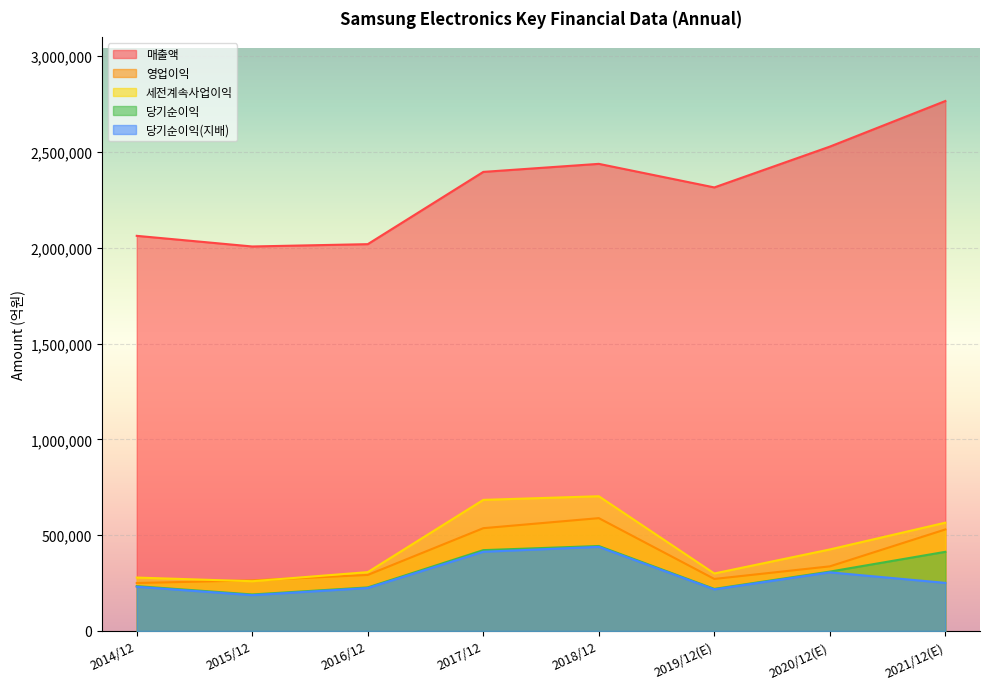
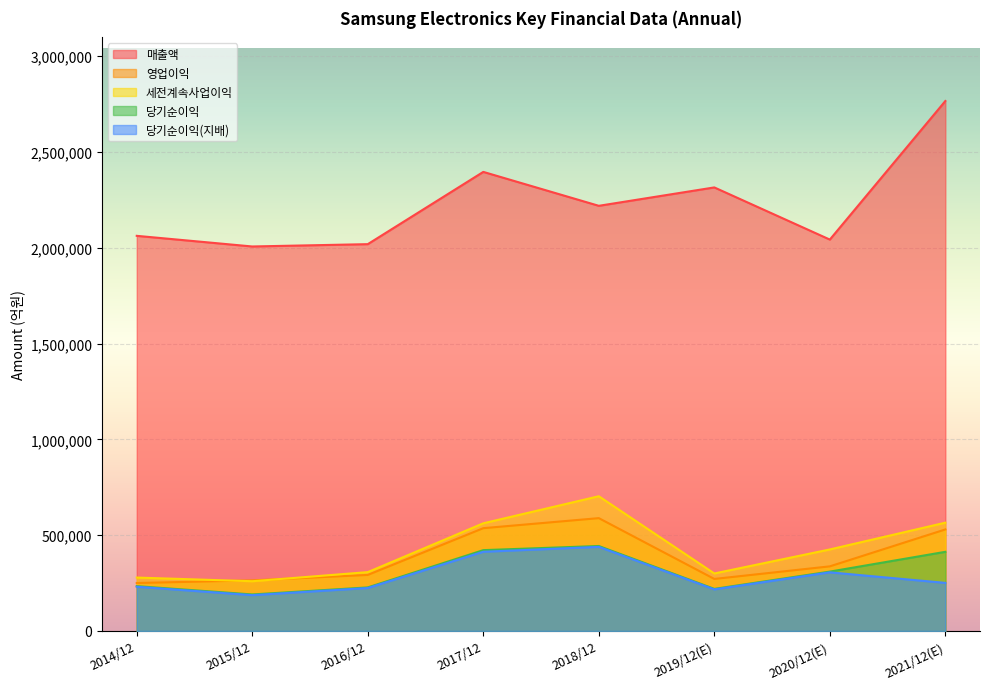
세전계속사업이익, 2017/12: 680,000 -> 560,000
매출액, 2018/12: 2,440,000 -> 2,220,000
매출액, 2020/12(E): 2,530,000 -> 2,040,000
